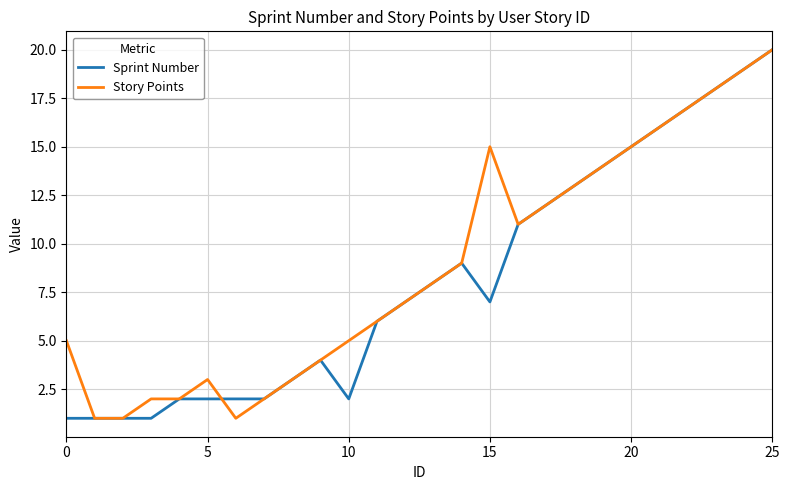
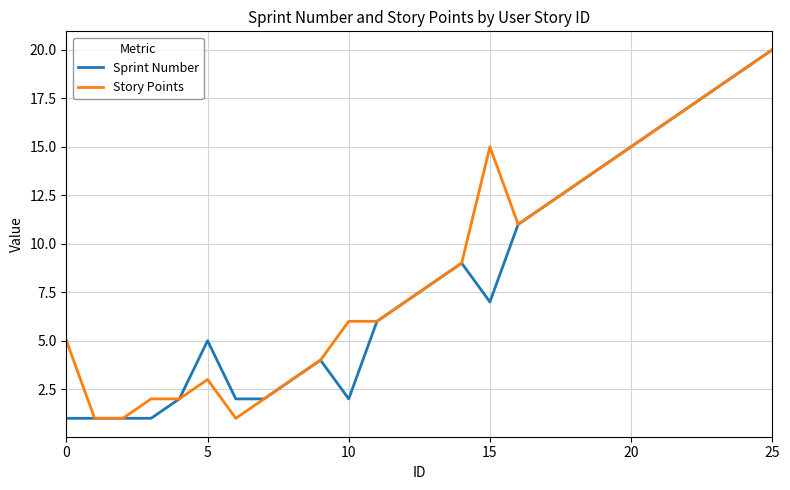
Sprint Number, 5: 2 -> 5
Story Points, 10: 5 -> 6
